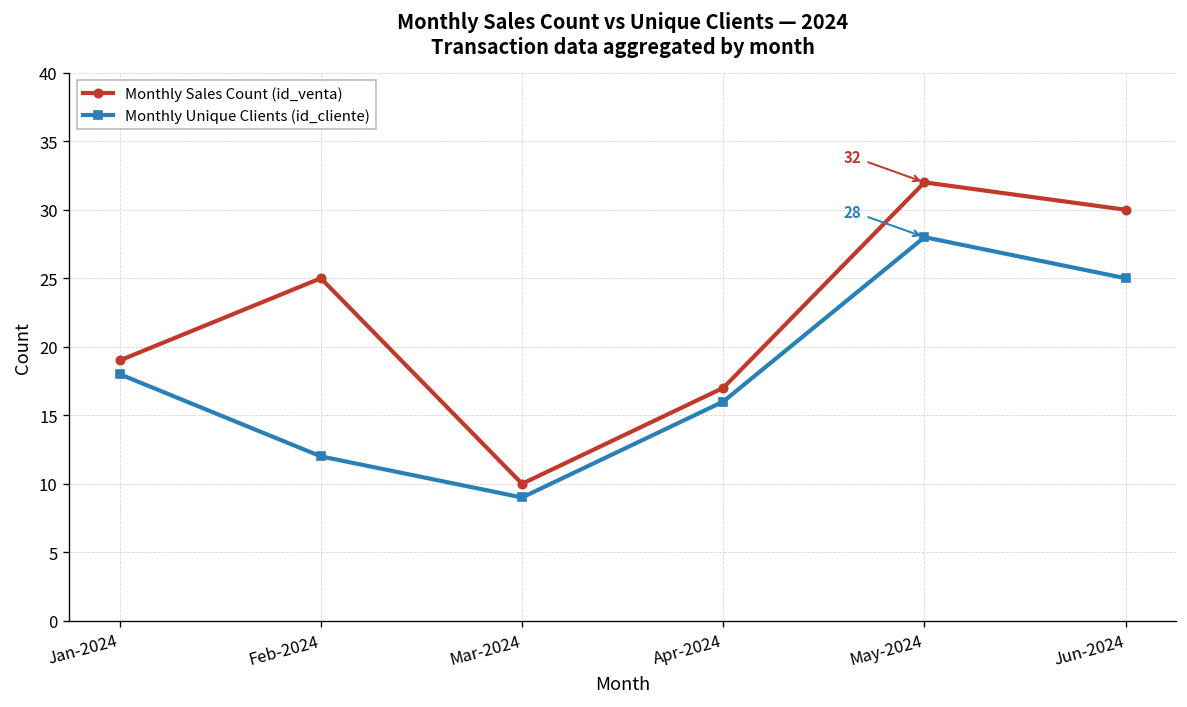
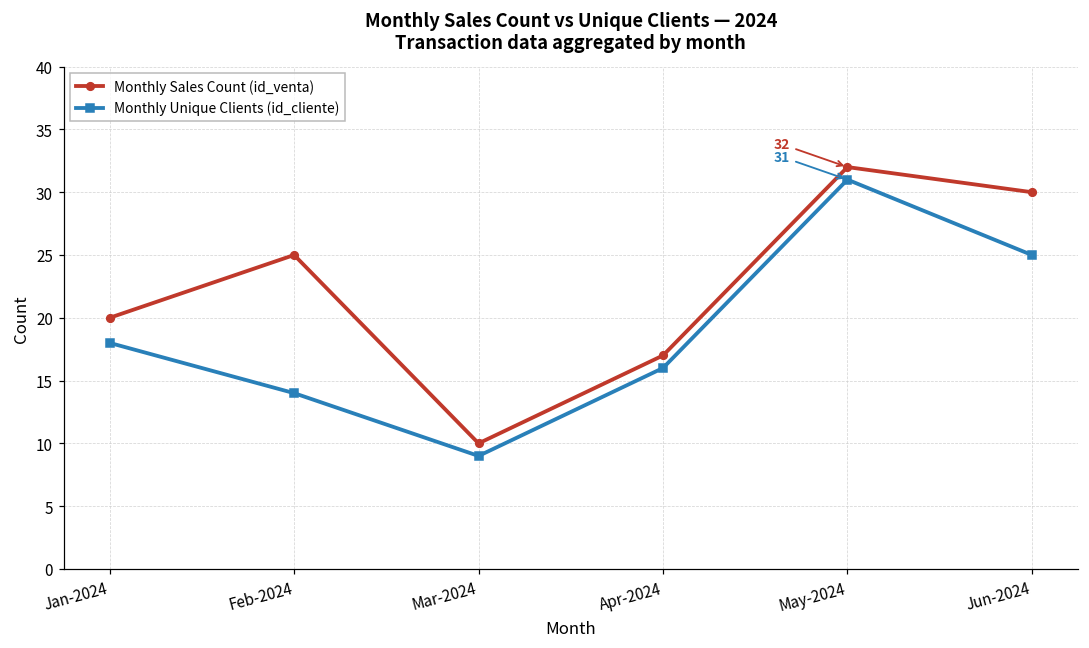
Monthly Sales Count (id_venta), Jan-2024: 19 -> 20
Monthly Unique Clients (id_cliente), Feb-2024: 12 -> 14
Monthly Unique Clients (id_cliente), May-2024: 28 -> 31
